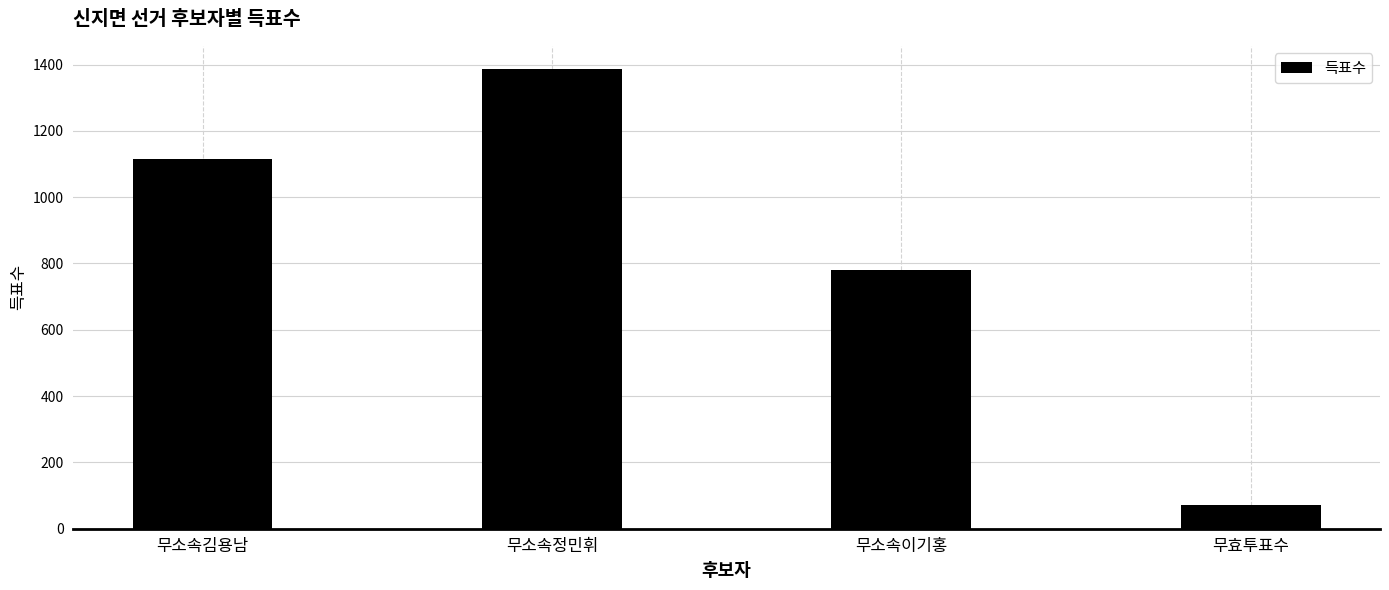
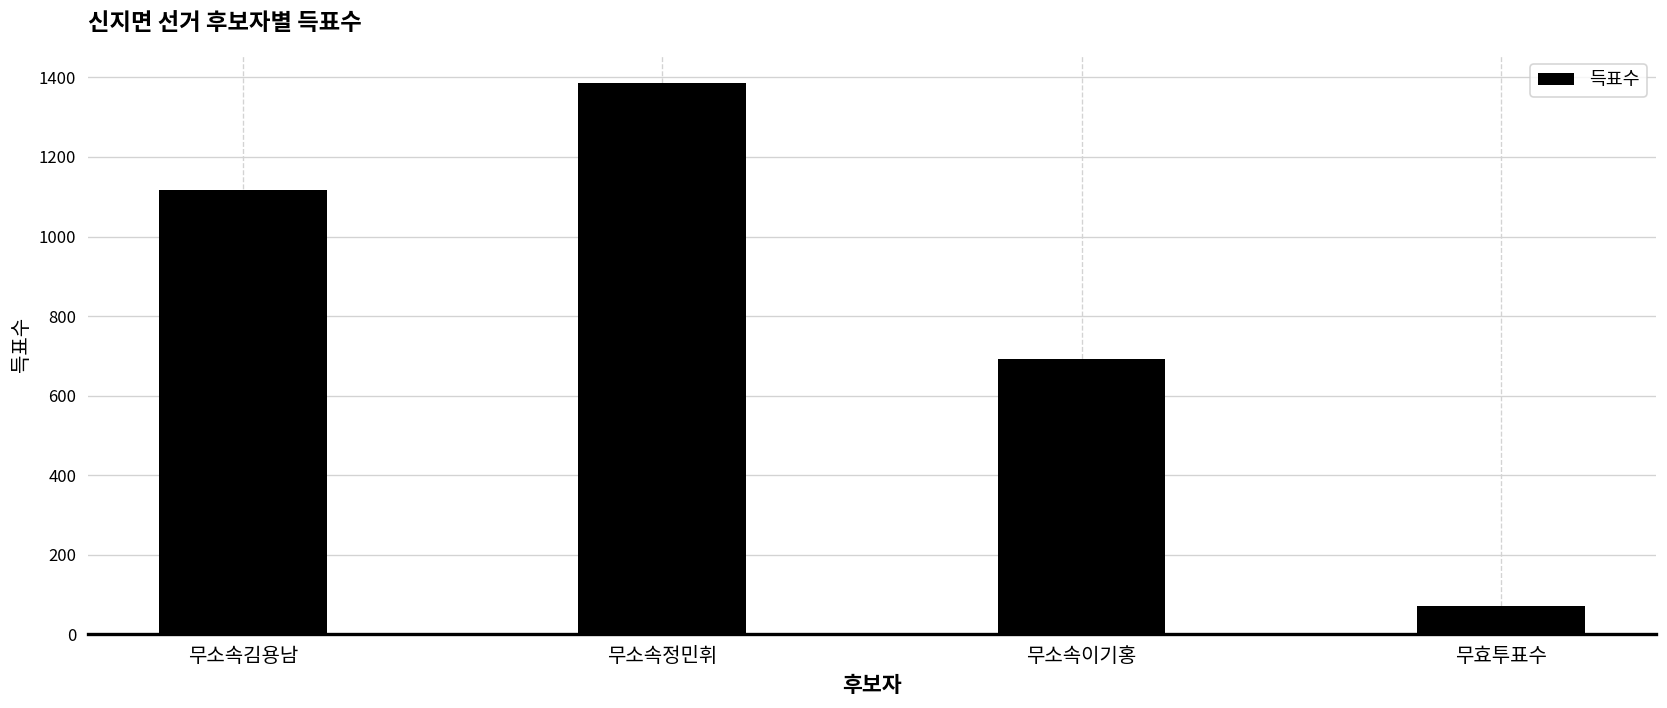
무소속이기홍: 780 -> 690
